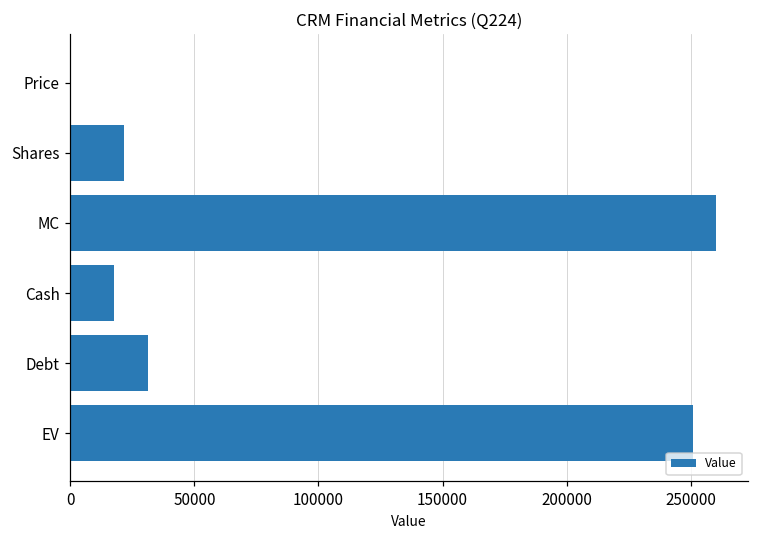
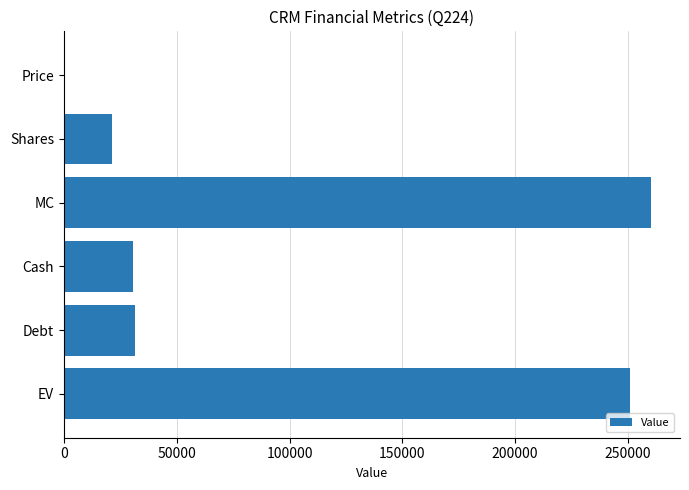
Cash: 18000 -> 31000
